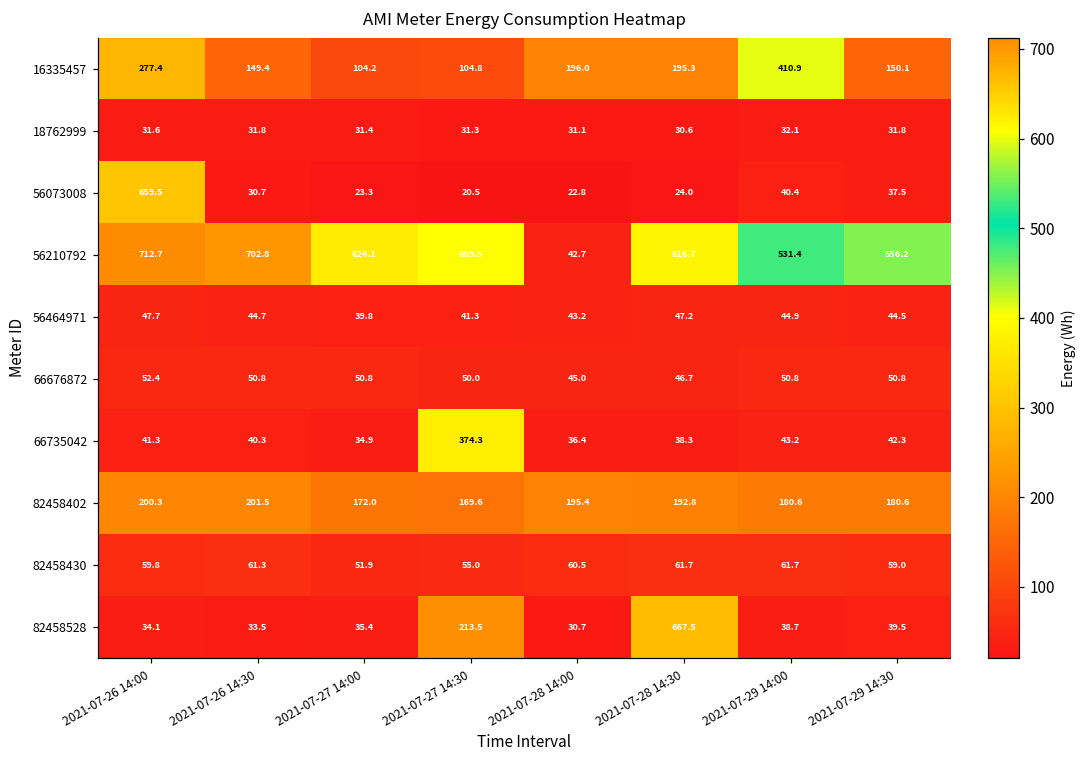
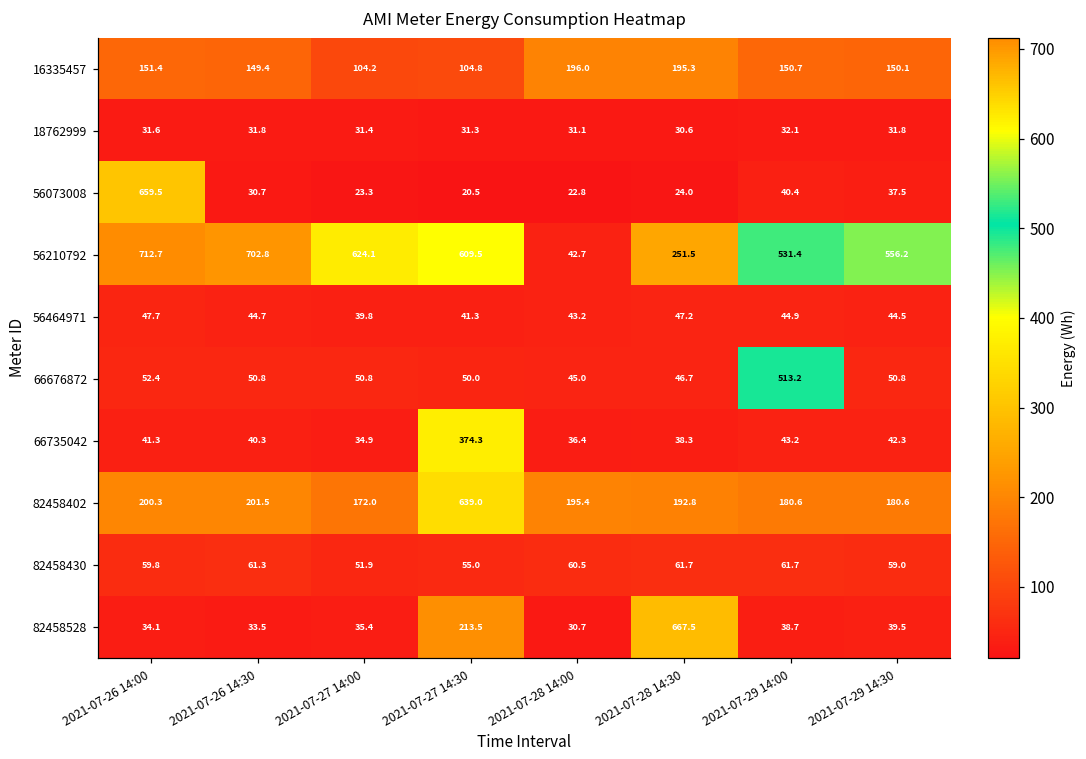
16335457, 2021-07-26 14:00: 277.4 -> 151.4
16335457, 2021-07-29 14:00: 410.9 -> 150.7
56210792, 2021-07-28 14:30: 616.7 -> 251.5
66676872, 2021-07-29 14:00: 50.8 -> 513.2
82458402, 2021-07-27 14:30: 169.6 -> 639.0
